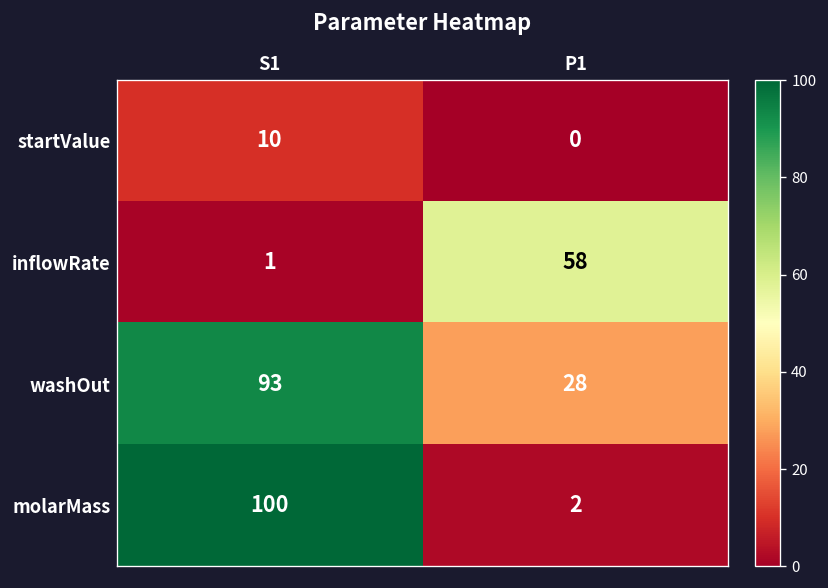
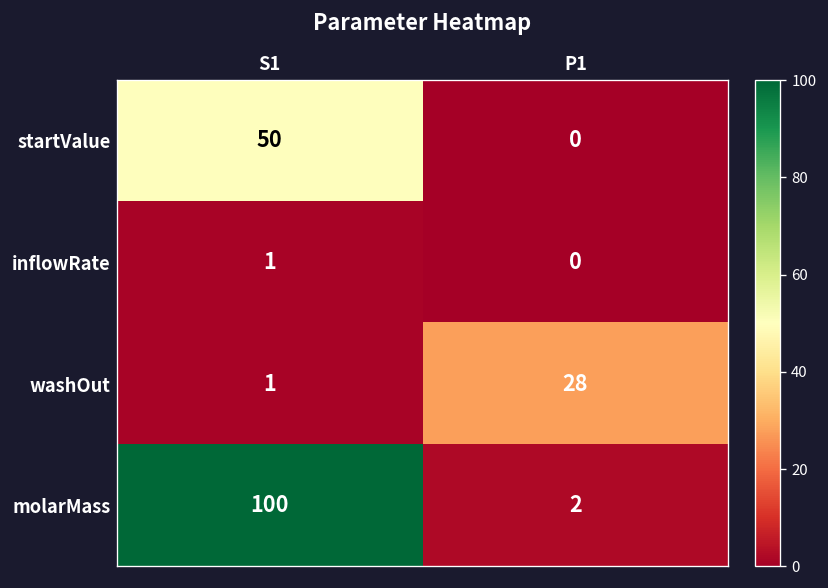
startValue, S1: 10 -> 50
inflowRate, P1: 58 -> 0
washOut, S1: 93 -> 1
